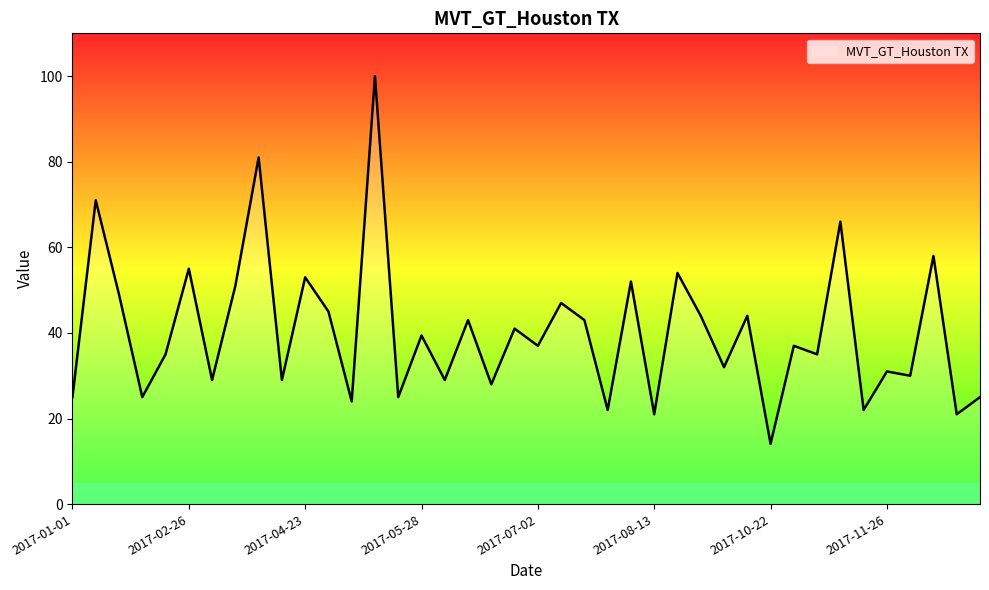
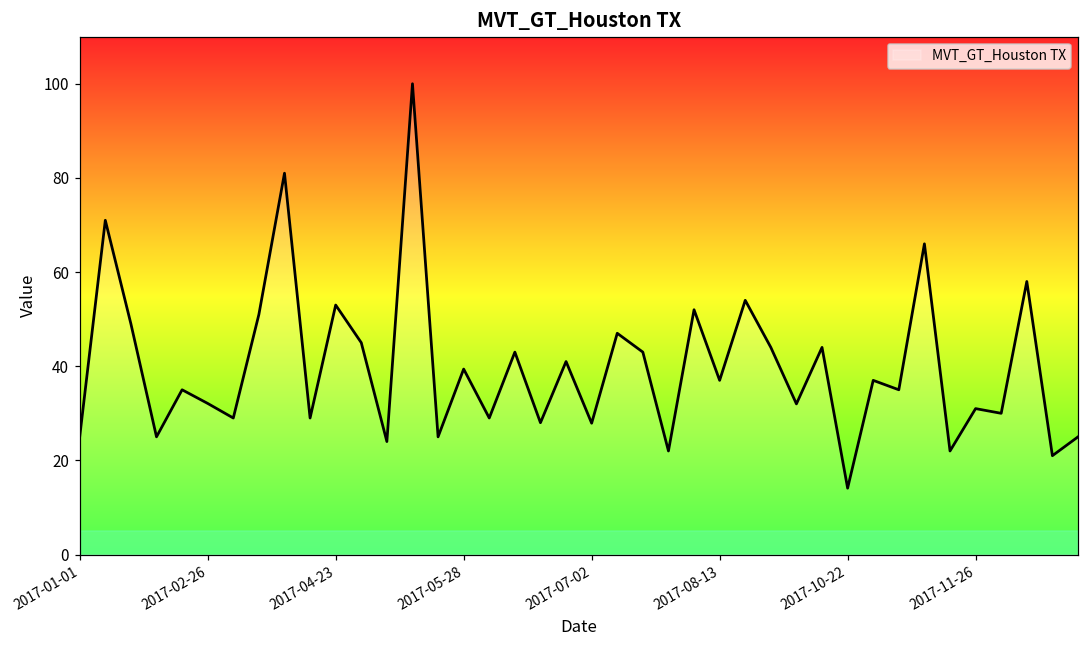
MVT_GT_Houston TX, 2017-02-26: 55 -> 32
MVT_GT_Houston TX, 2017-07-02: 37 -> 28
MVT_GT_Houston TX, 2017-08-13: 21 -> 37
